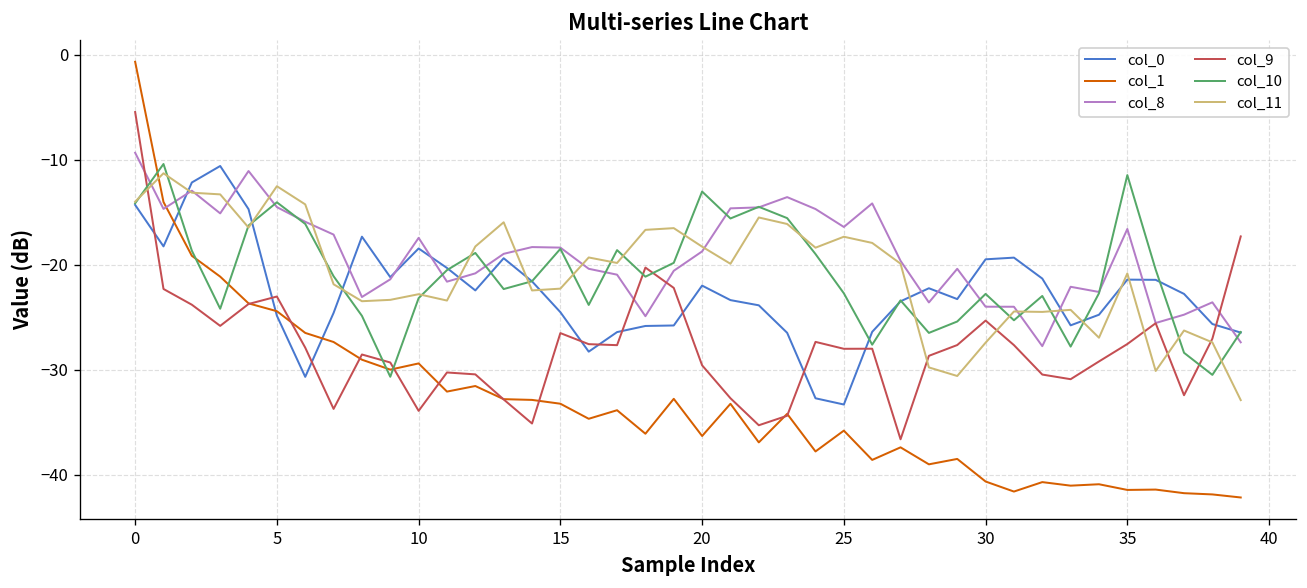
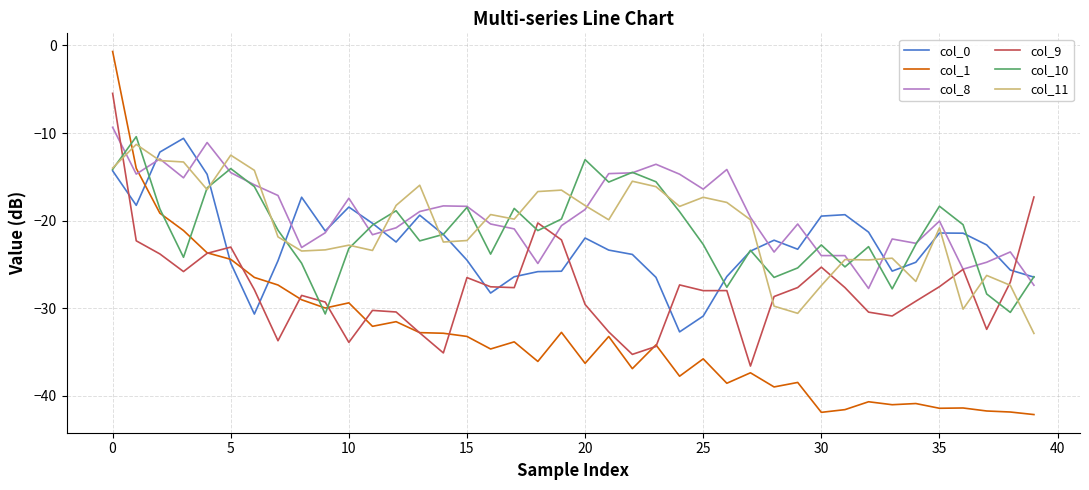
col_0, 25: -33 -> -31
col_1, 30: -41 -> -42
col_8, 35: -17 -> -20
col_10, 35: -11 -> -18
